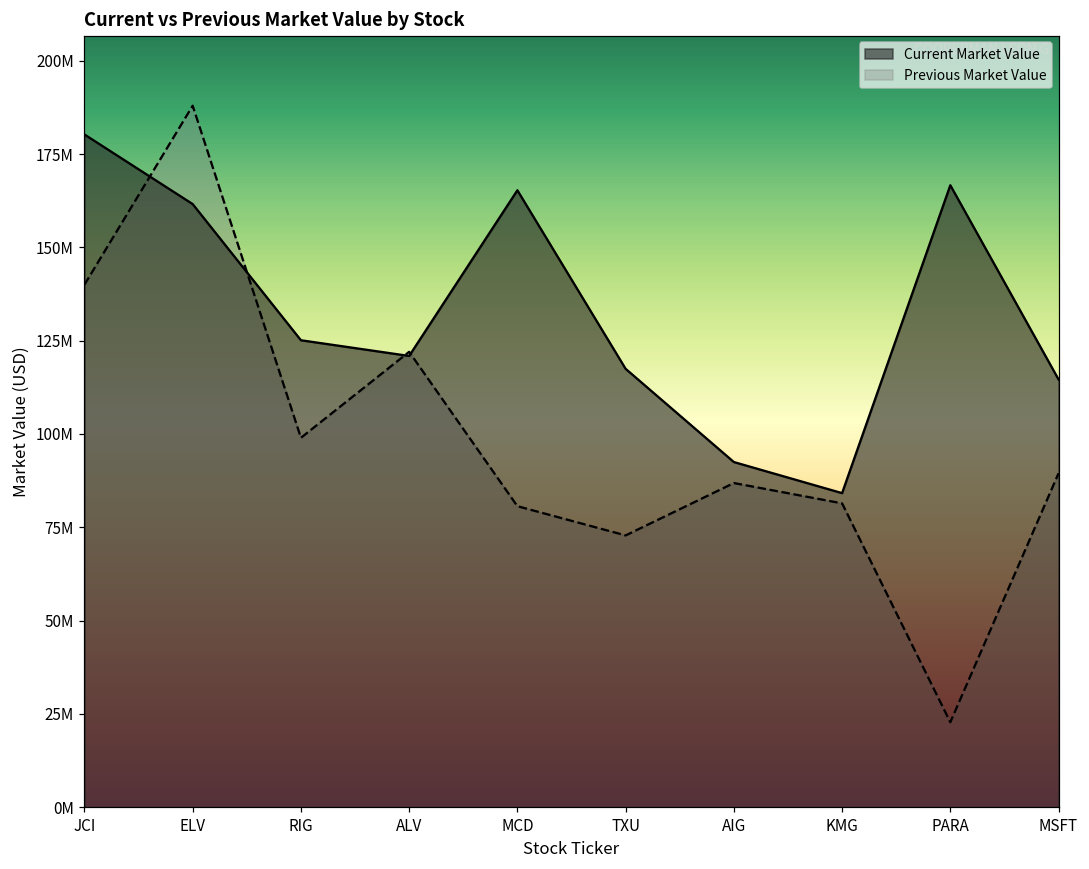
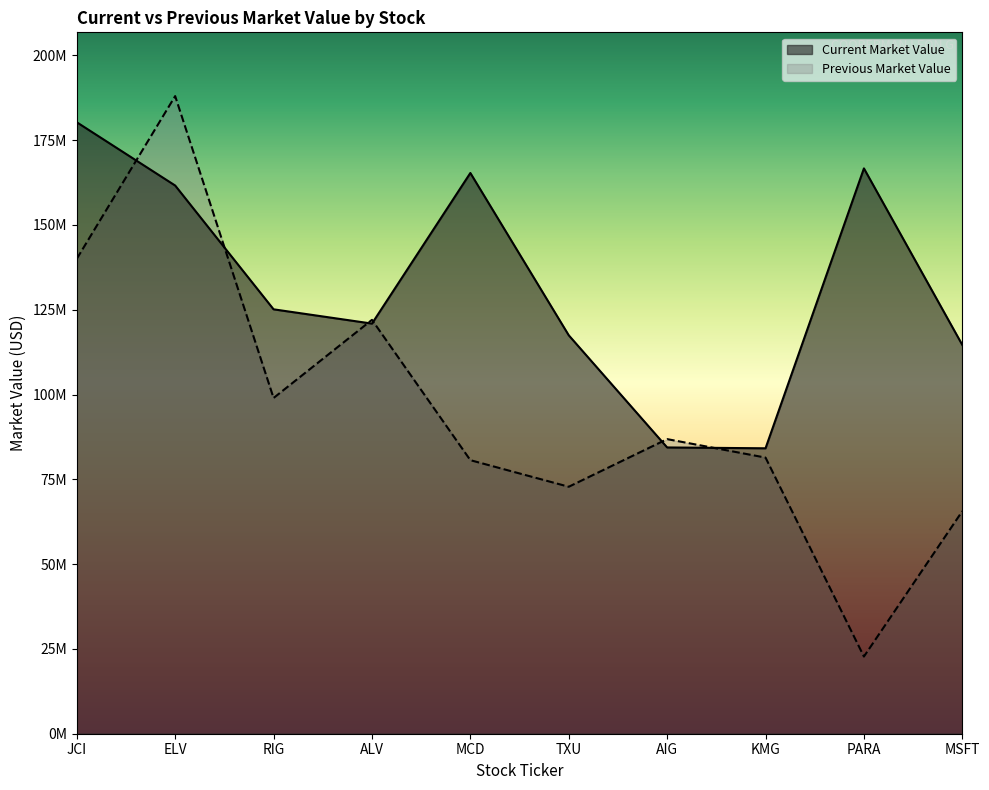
Current Market Value, AIG: 92000000 -> 84000000
Previous Market Value, MSFT: 89000000 -> 66000000
